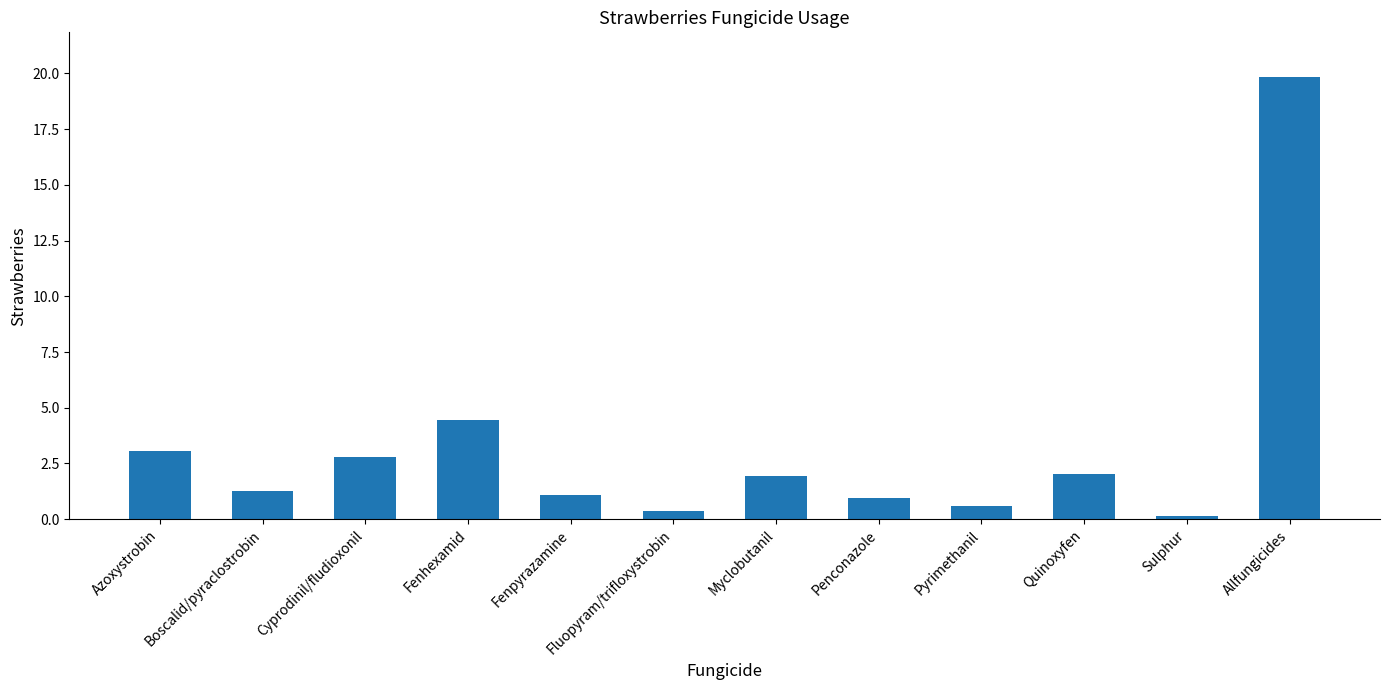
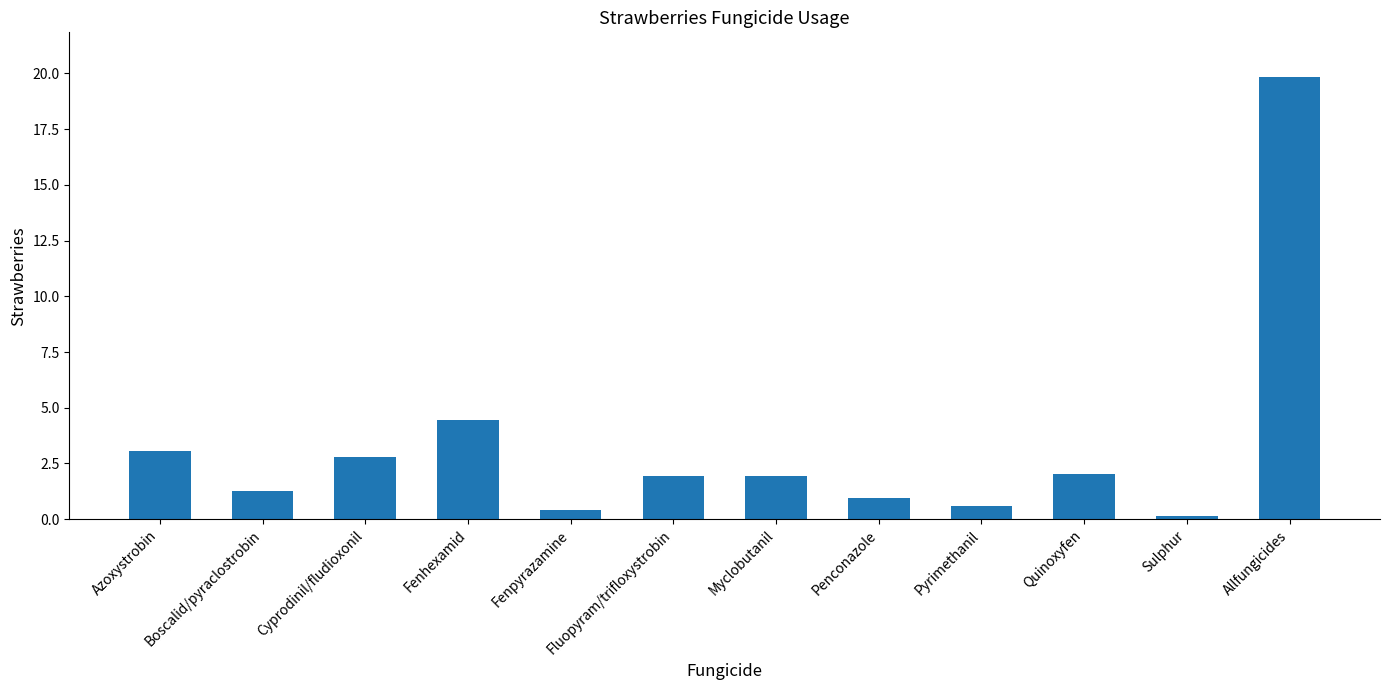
Fenpyrazamine: 1.1 -> 0.4
Fluopyram/trifloxystrobin: 0.4 -> 1.9
